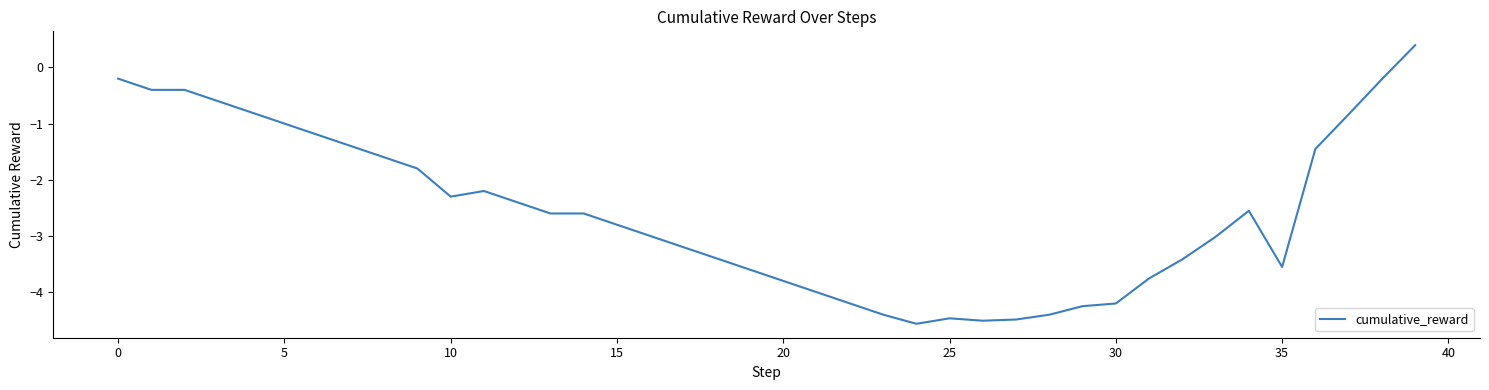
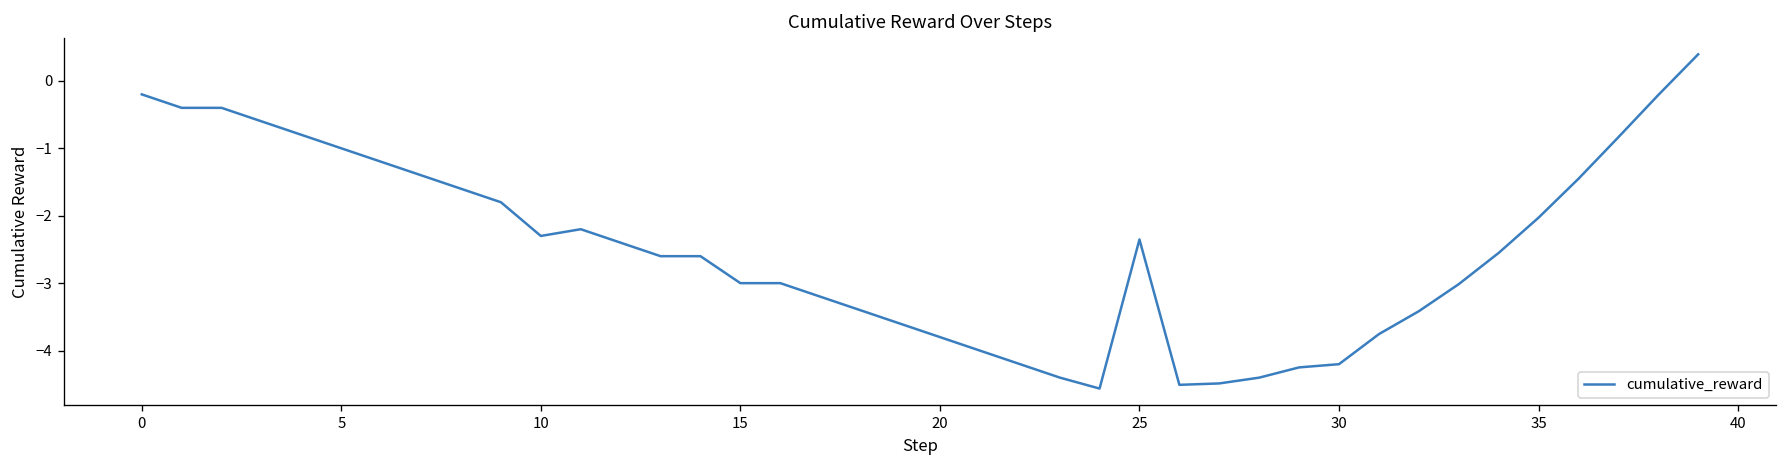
15: -2.8 -> -3.0
25: -4.5 -> -2.4
35: -3.6 -> -2.0
